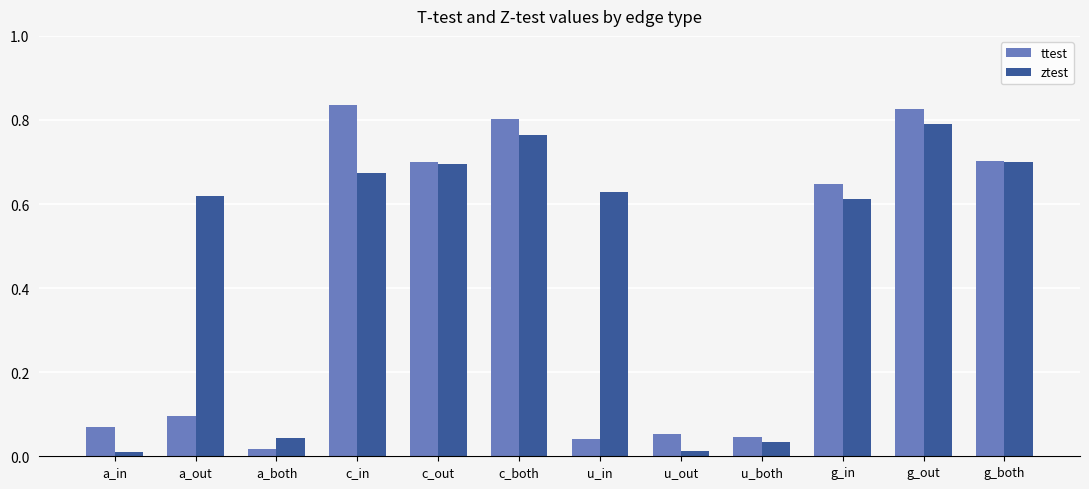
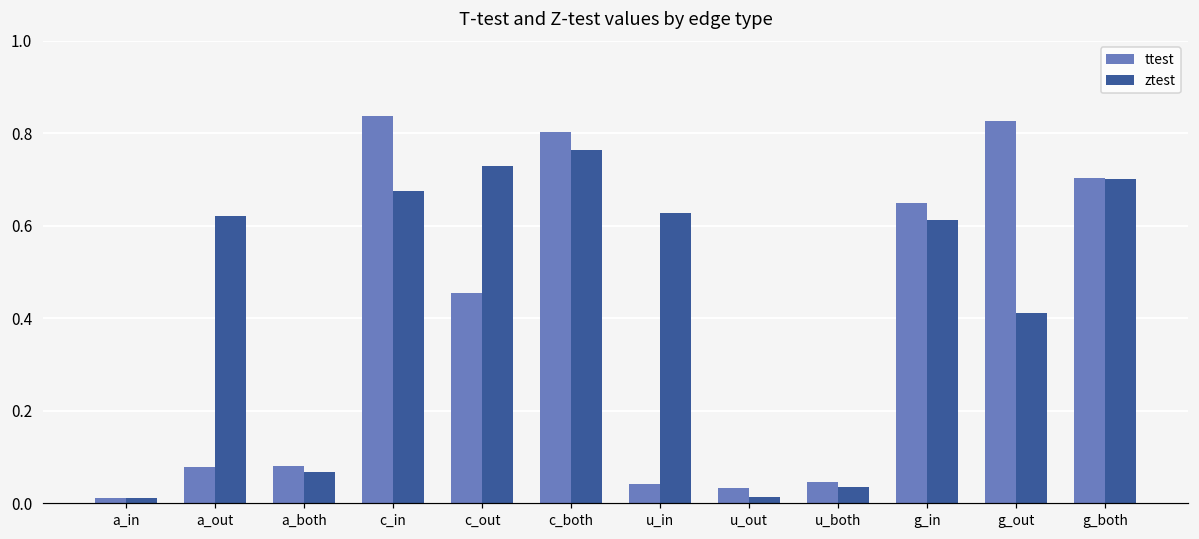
ttest, a_in: 0.07 -> 0.01
ttest, a_out: 0.10 -> 0.08
ttest, a_both: 0.02 -> 0.08
ztest, a_both: 0.04 -> 0.07
ttest, c_out: 0.70 -> 0.45
ztest, c_out: 0.70 -> 0.73
ttest, u_out: 0.05 -> 0.03
ztest, g_out: 0.79 -> 0.41
